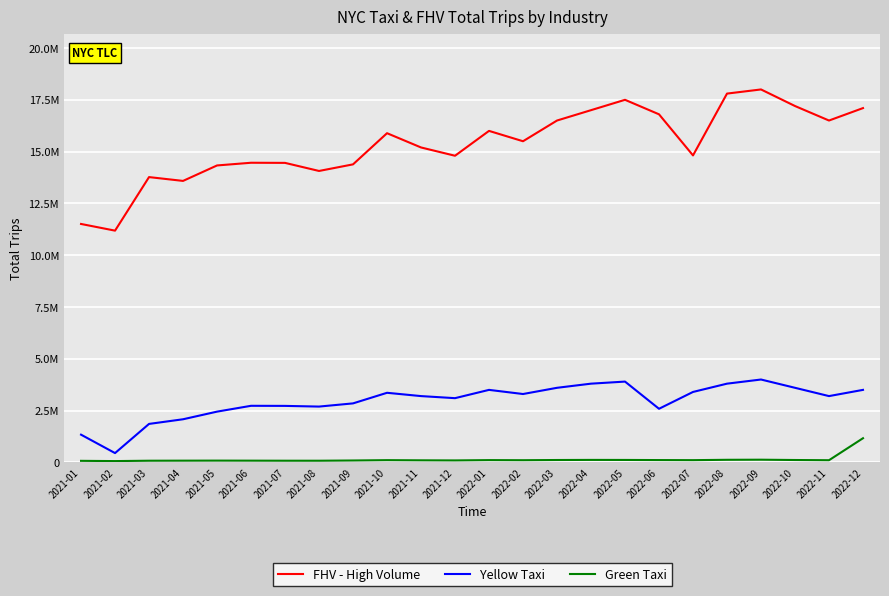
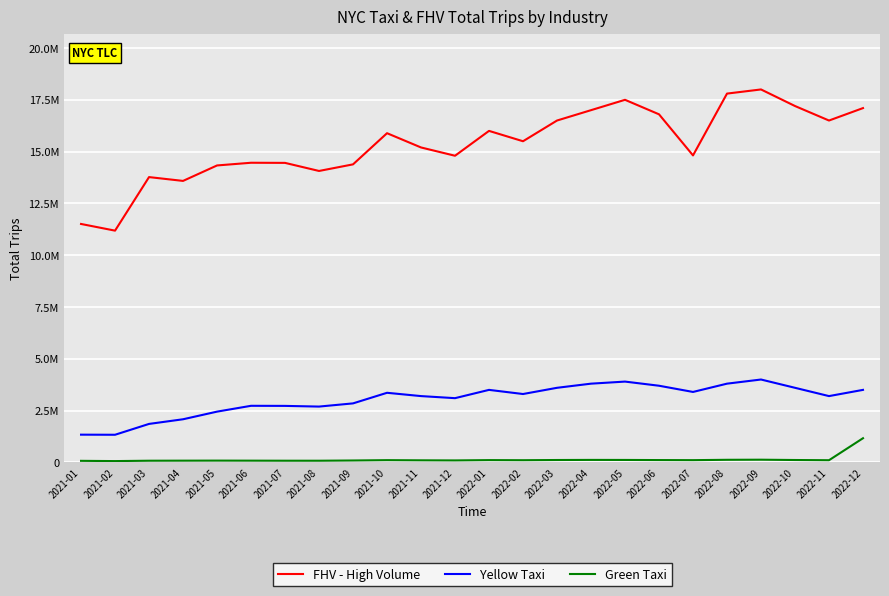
Yellow Taxi, 2021-02: 400000 -> 1300000
Yellow Taxi, 2022-06: 2600000 -> 3700000
